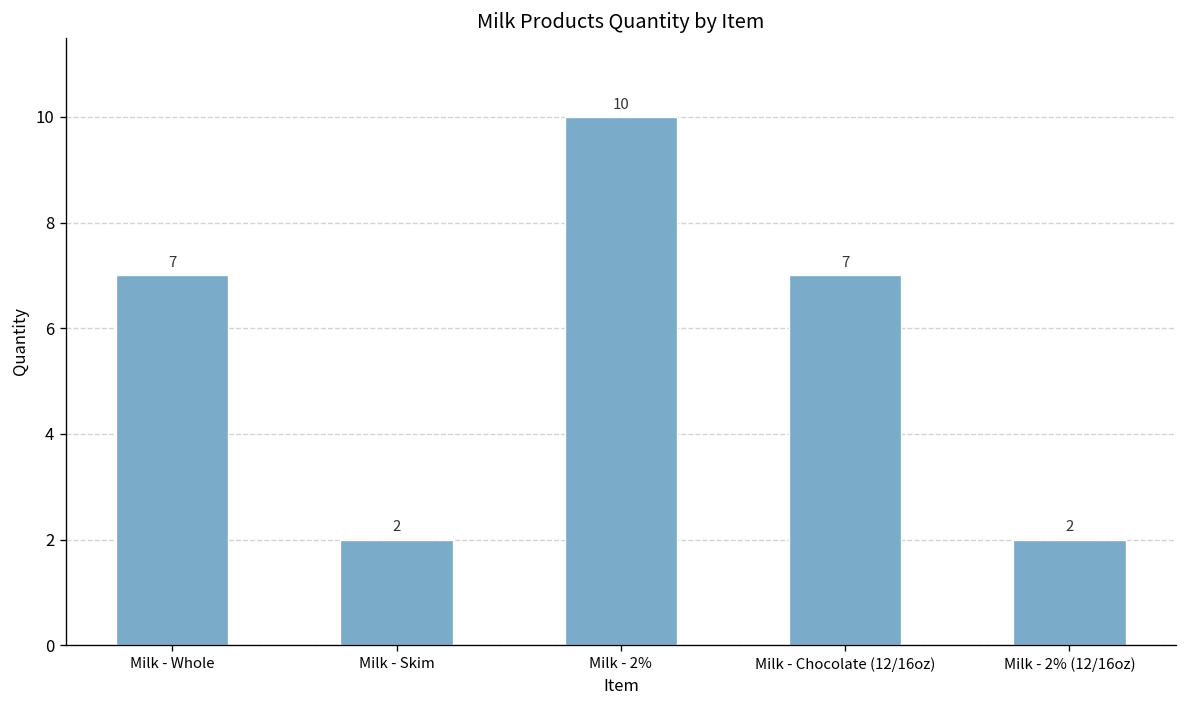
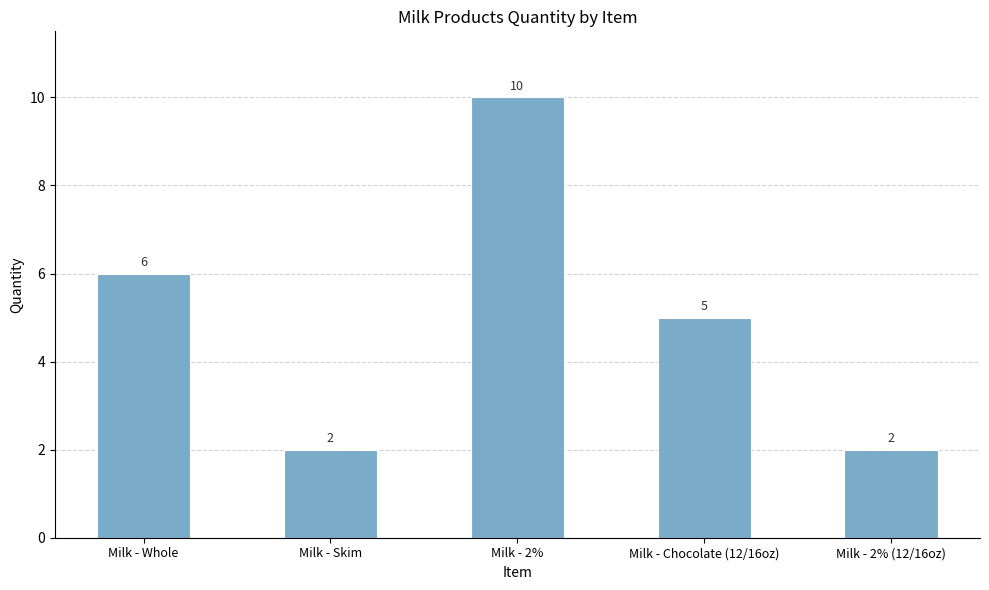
Milk - Whole: 7 -> 6
Milk - Chocolate (12/16oz): 7 -> 5
